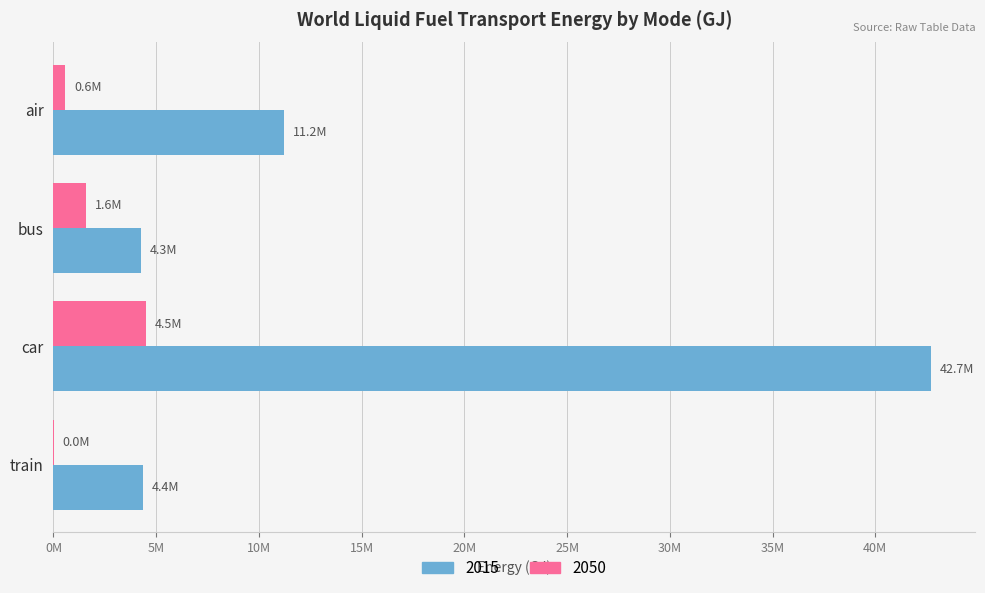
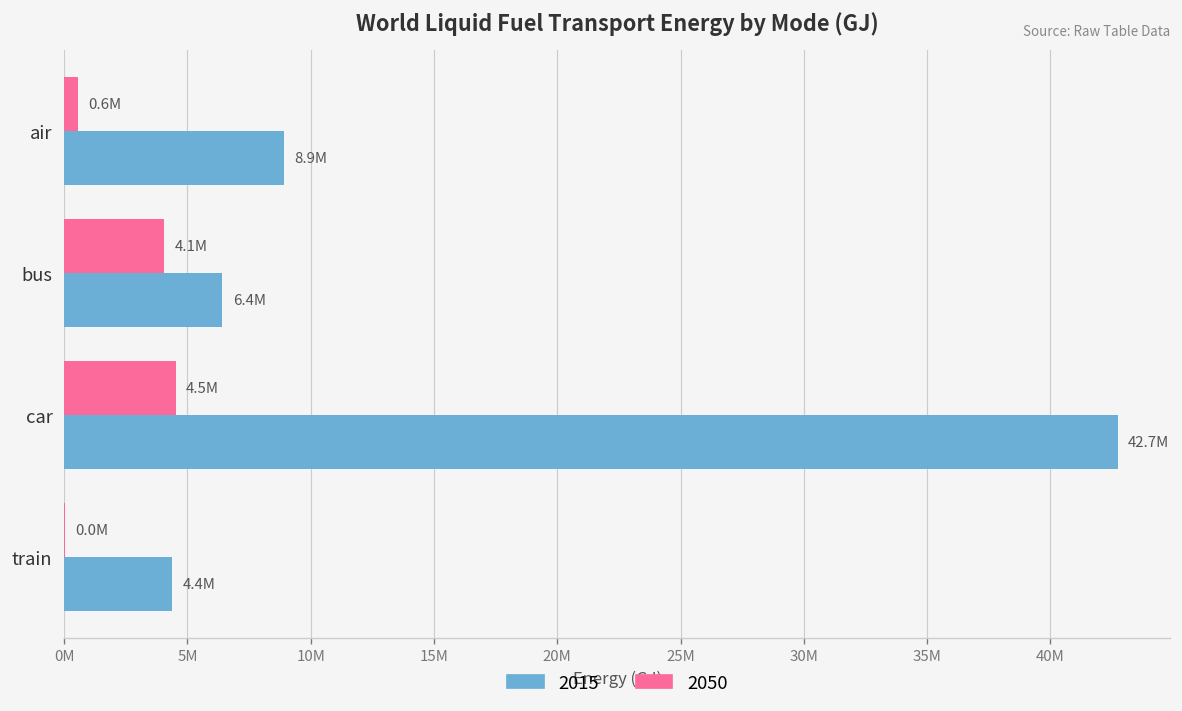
2015, air: 11.2M -> 8.9M
2050, bus: 1.6M -> 4.1M
2015, bus: 4.3M -> 6.4M
